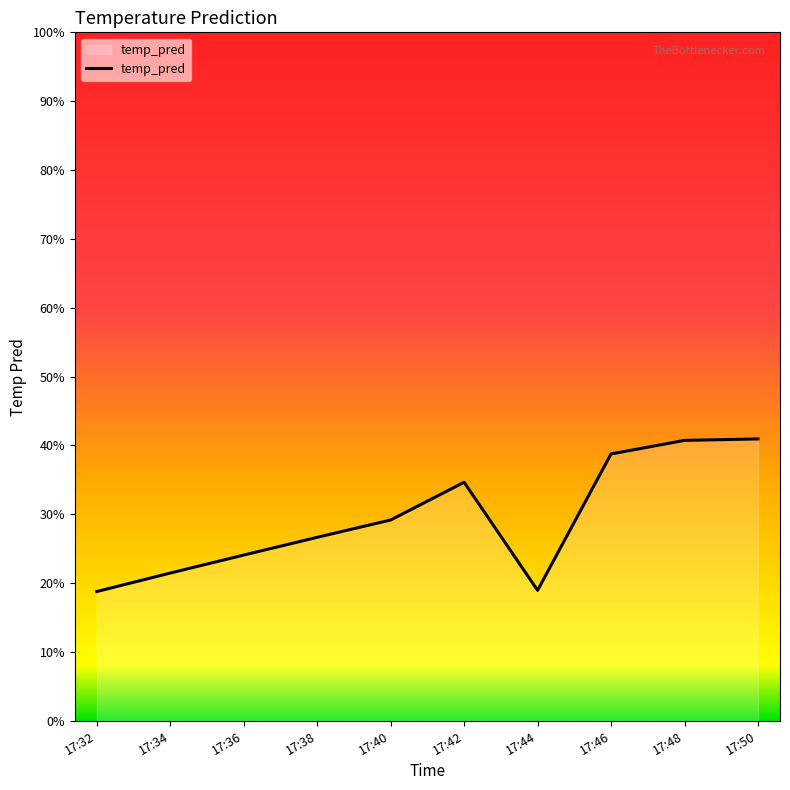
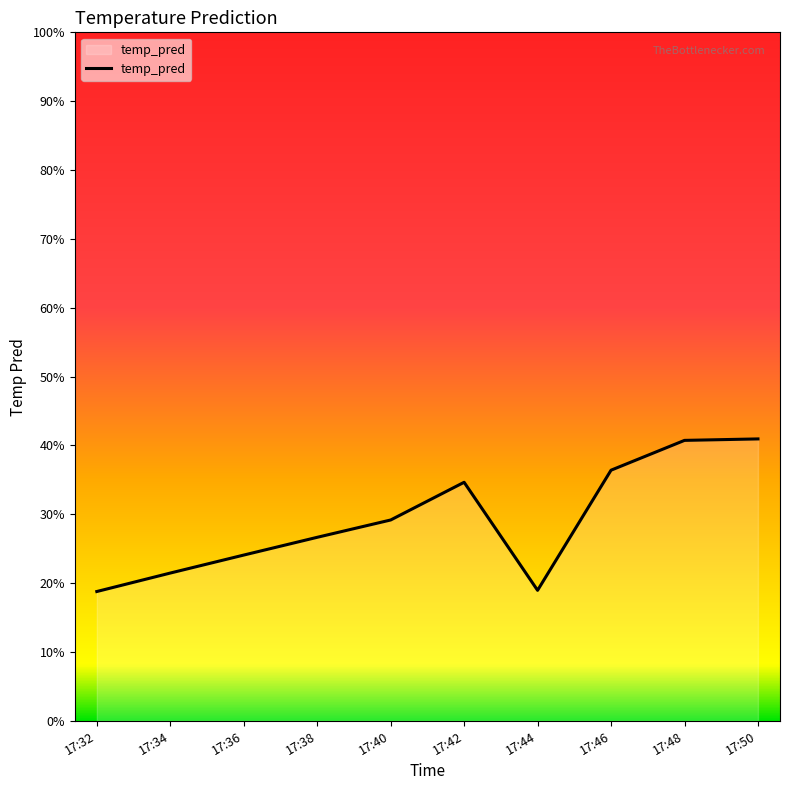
17:46: 39% -> 36%
